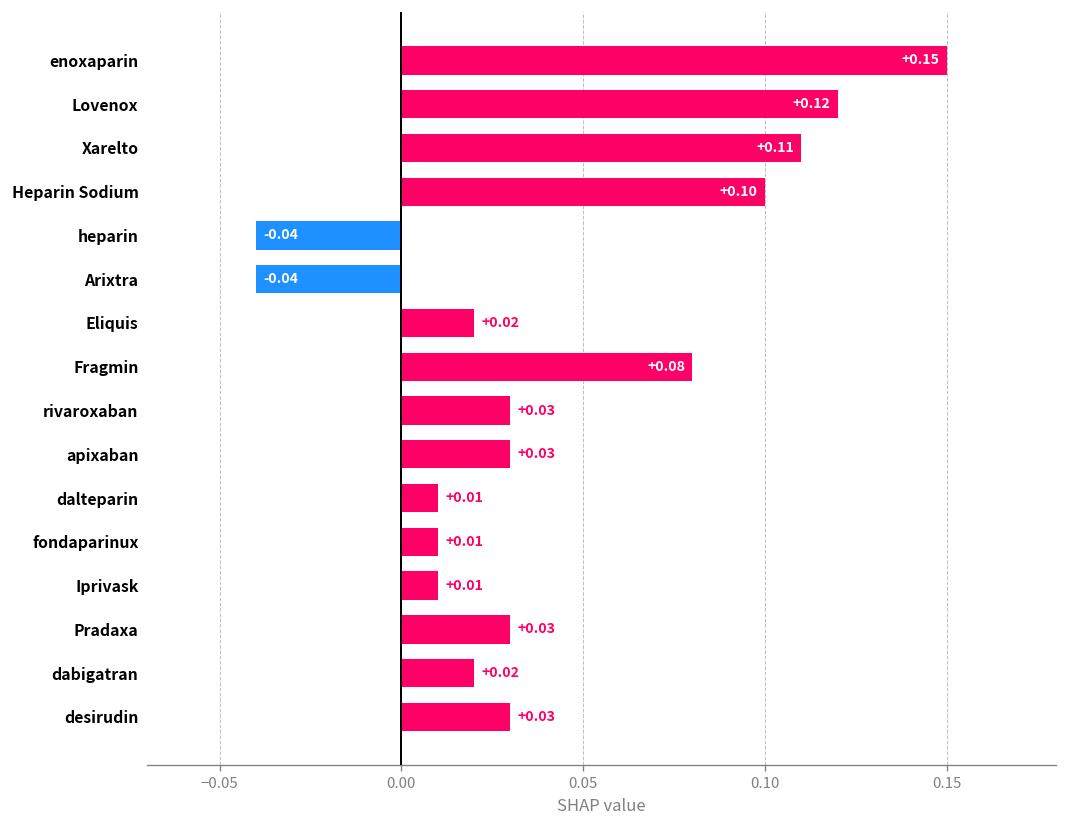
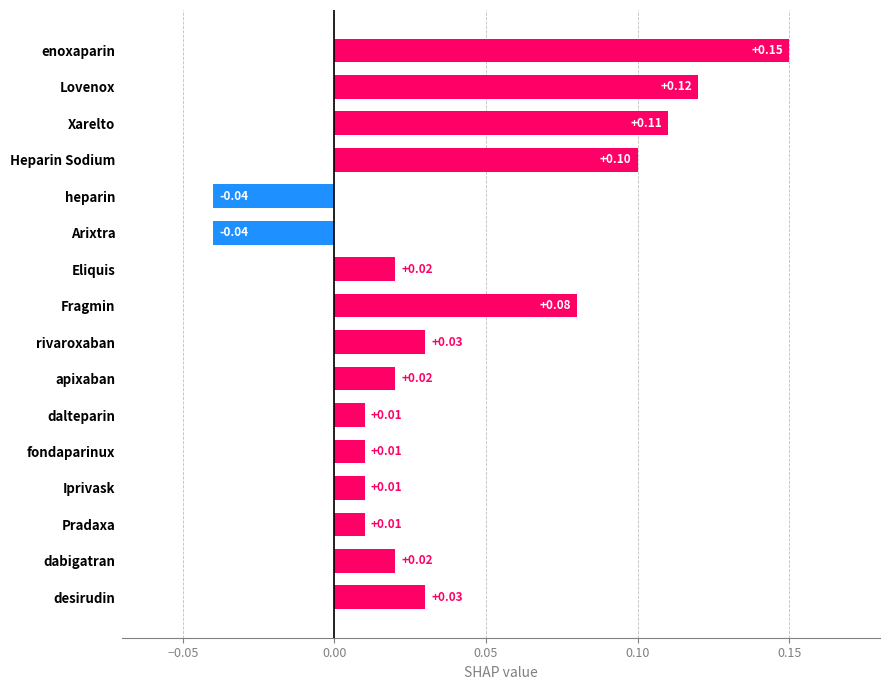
apixaban: +0.03 -> +0.02
Pradaxa: +0.03 -> +0.01
